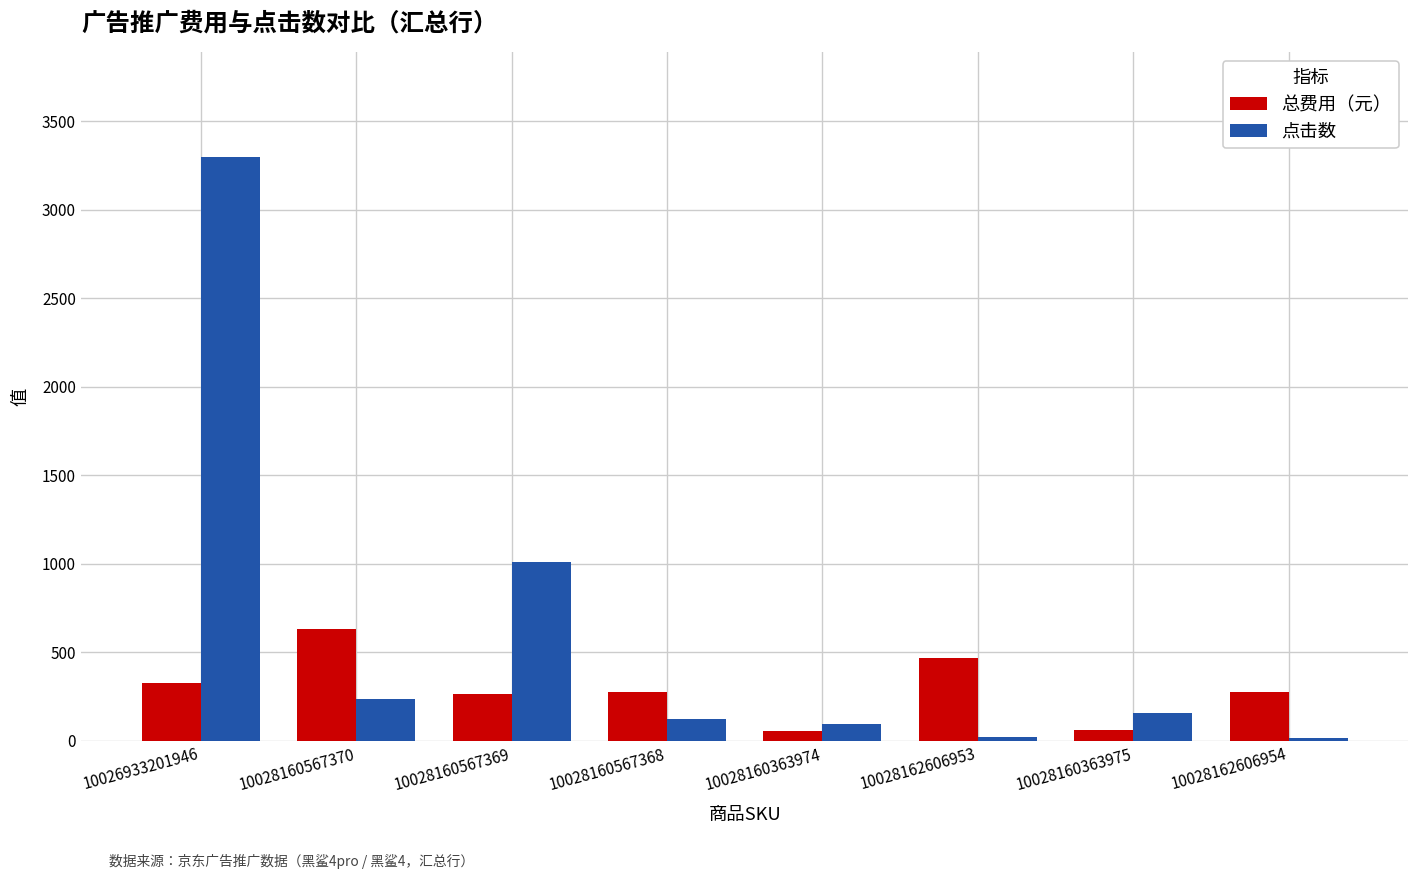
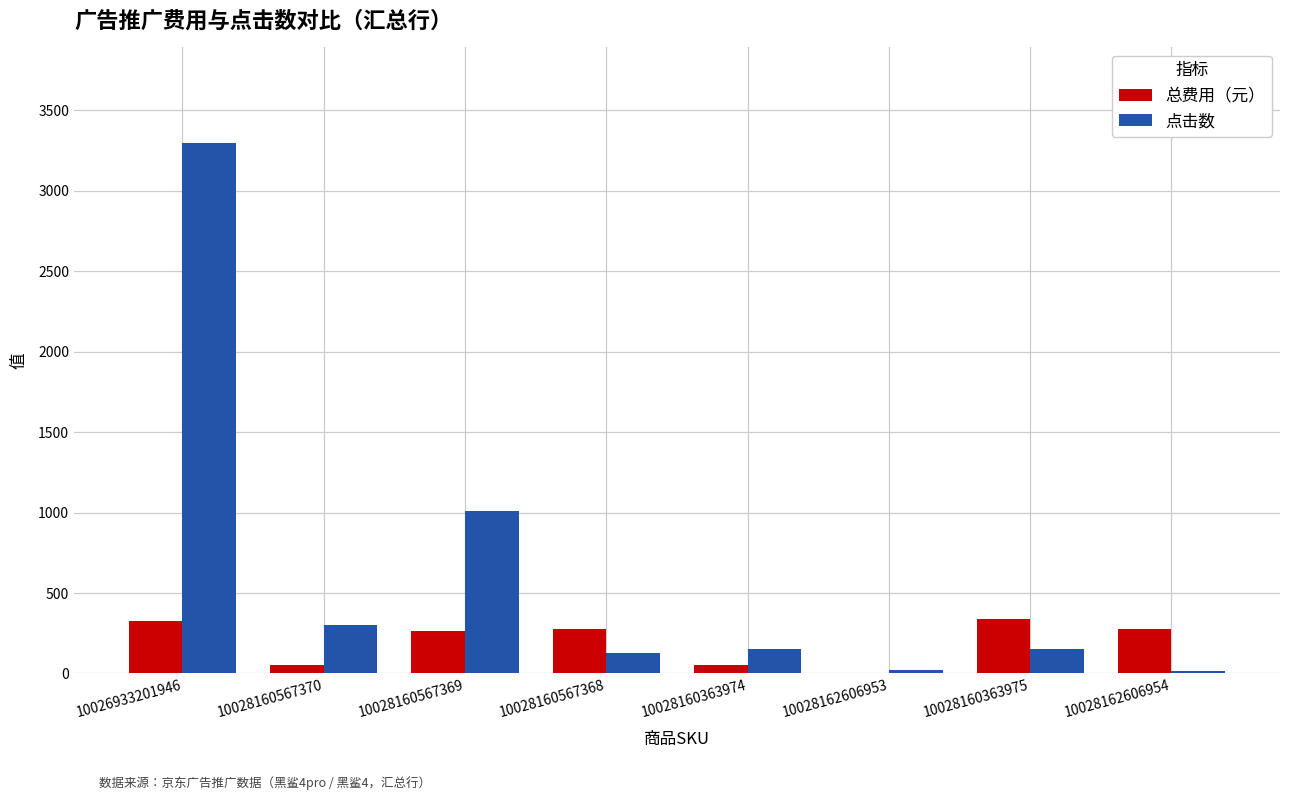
总费用（元）, 10028160567370: 630 -> 50
点击数, 10028160567370: 230 -> 300
点击数, 10028160363974: 100 -> 150
总费用（元）, 10028162606953: 470 -> 0
总费用（元）, 10028160363975: 60 -> 340
